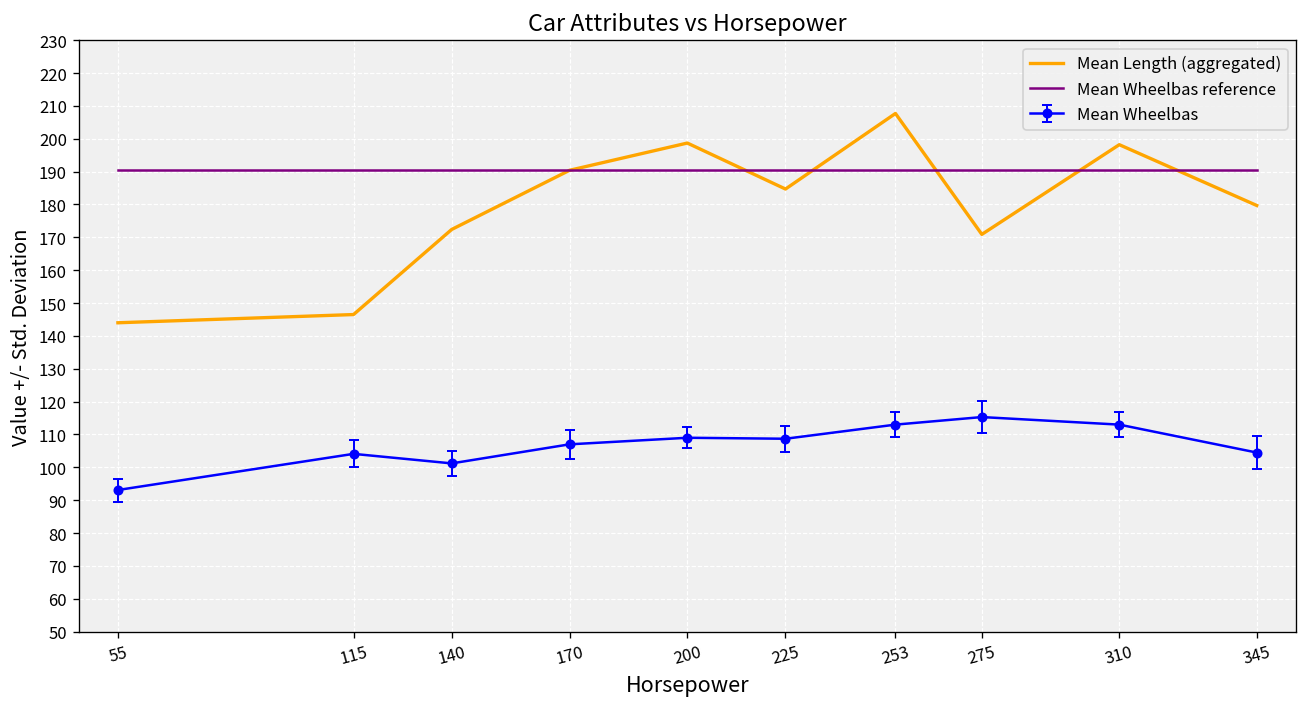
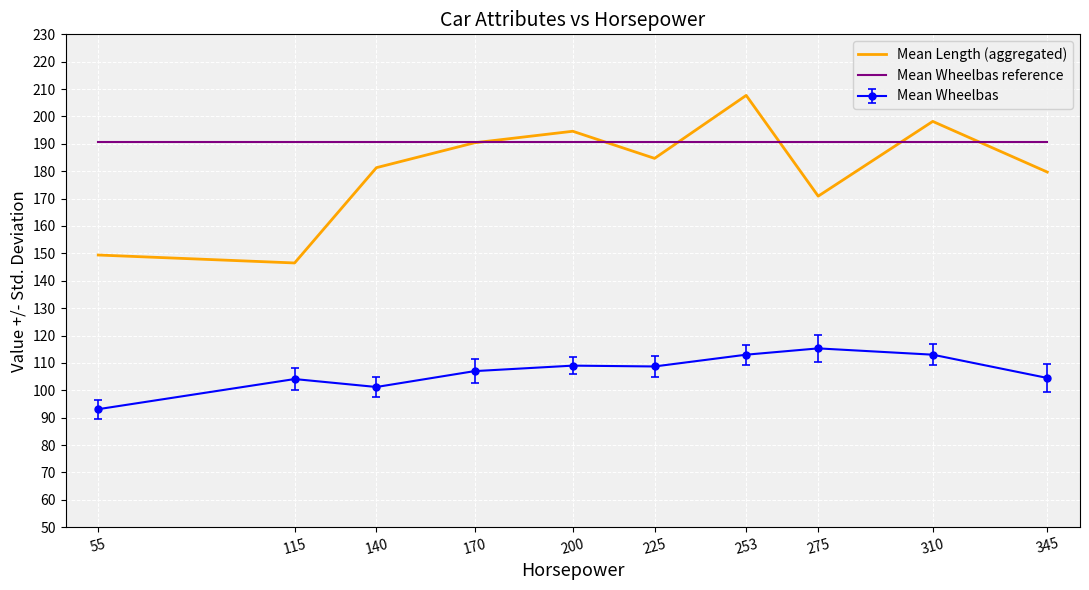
Mean Length (aggregated), 55: 144 -> 149
Mean Length (aggregated), 140: 172 -> 181
Mean Length (aggregated), 200: 199 -> 195
